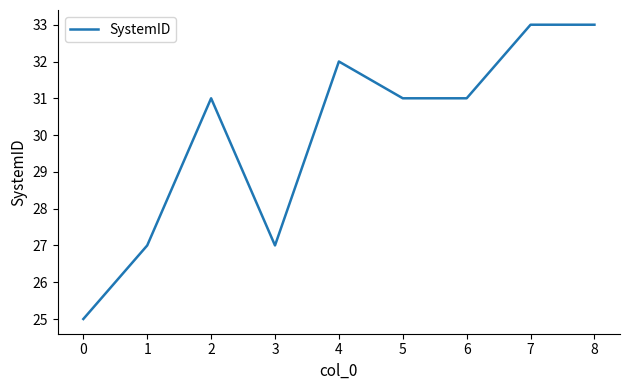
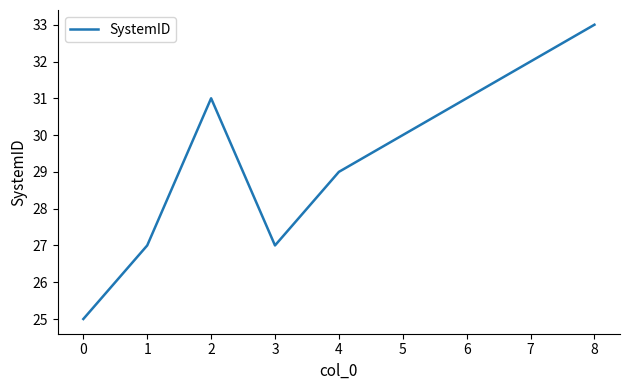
4: 32 -> 29
5: 31 -> 30
7: 33 -> 32
